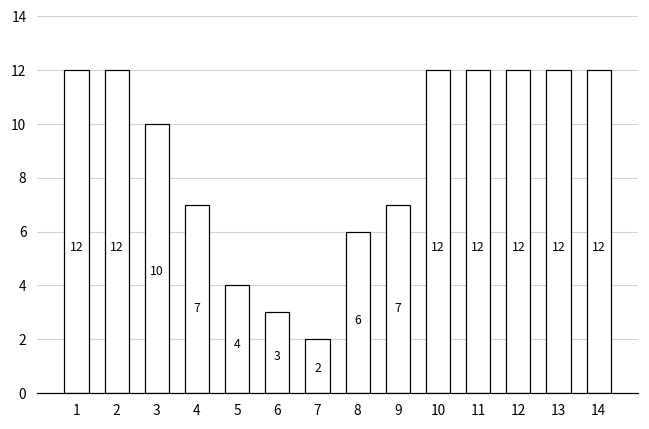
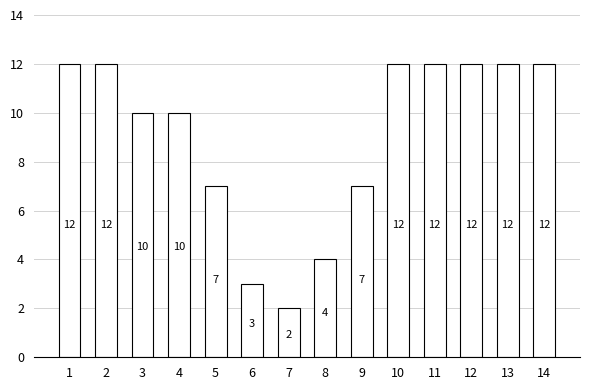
4: 7 -> 10
5: 4 -> 7
8: 6 -> 4
